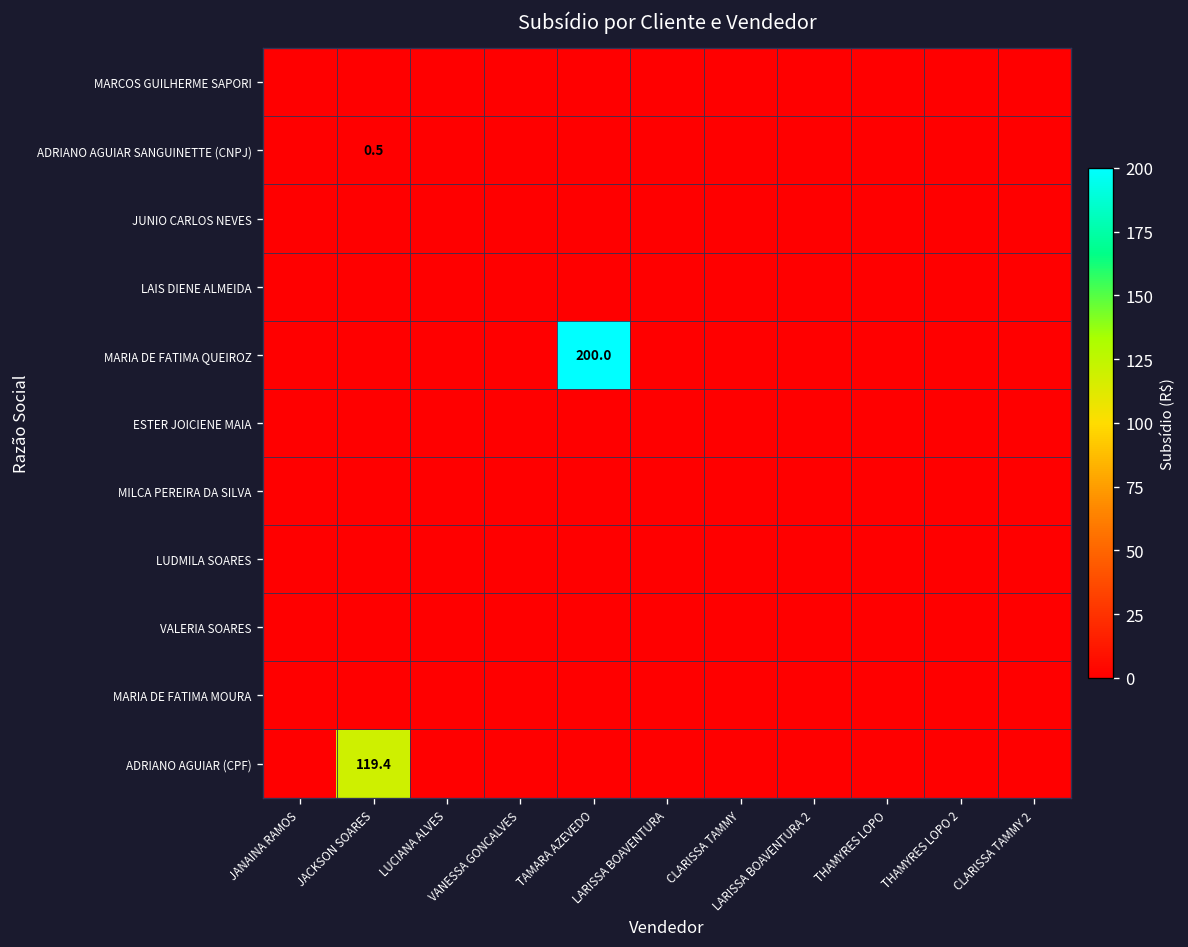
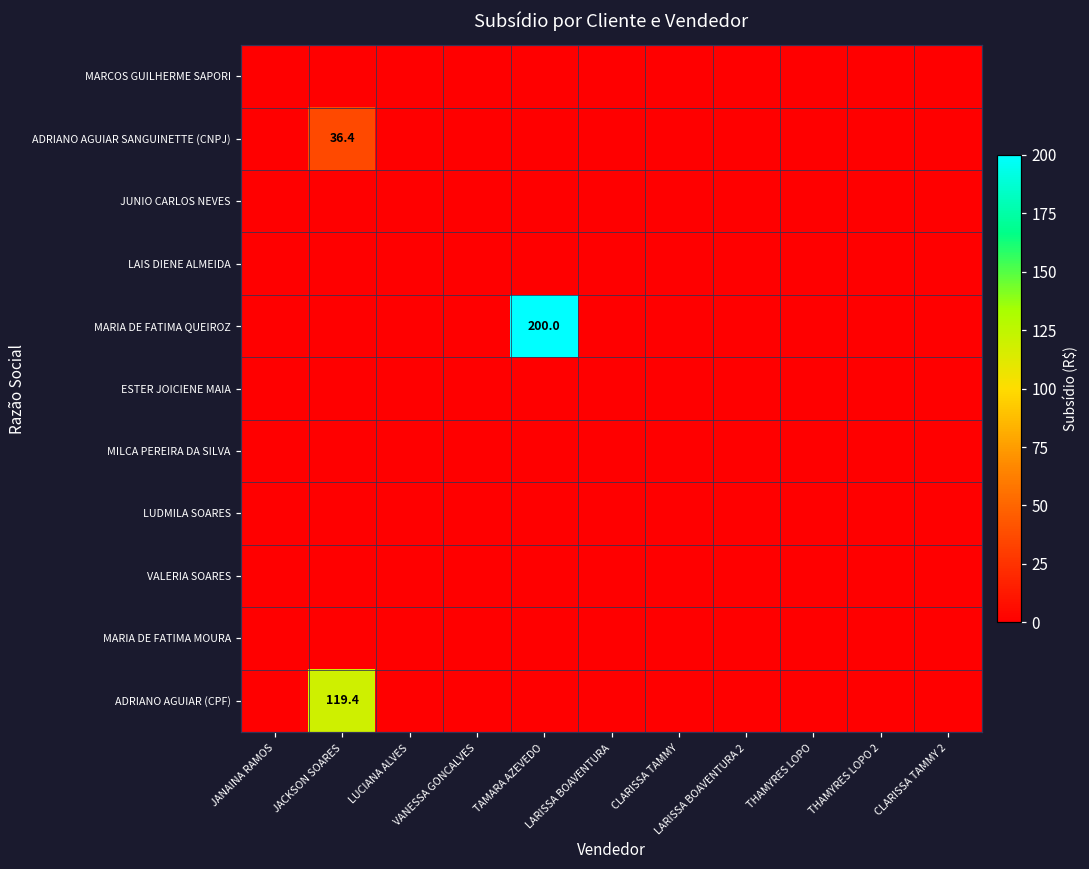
ADRIANO AGUIAR SANGUINETTE (CNPJ), JACKSON SOARES: 0.5 -> 36.4
